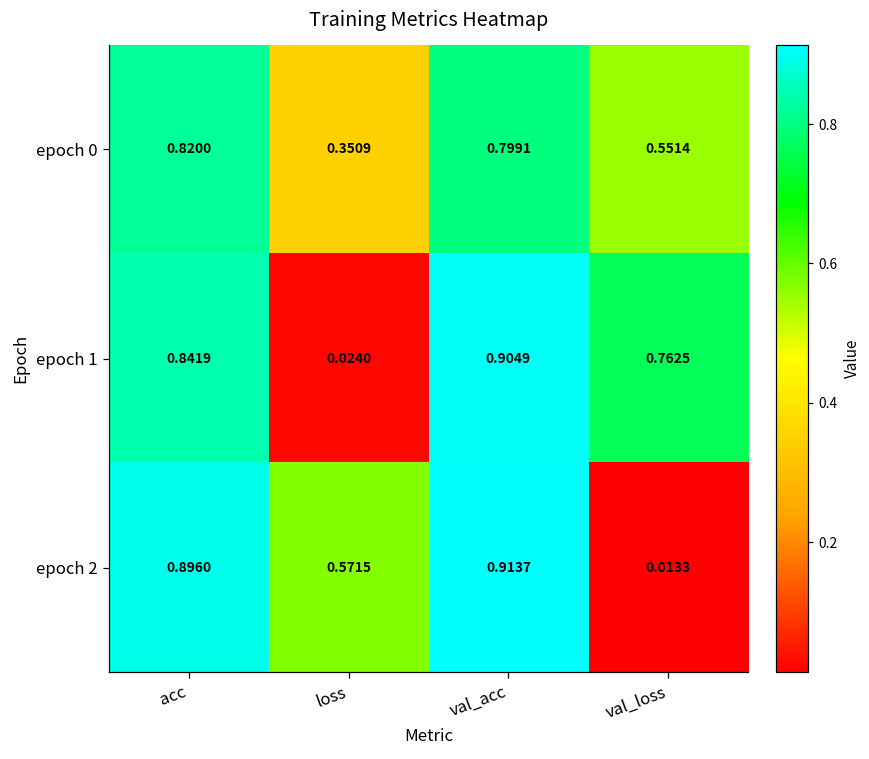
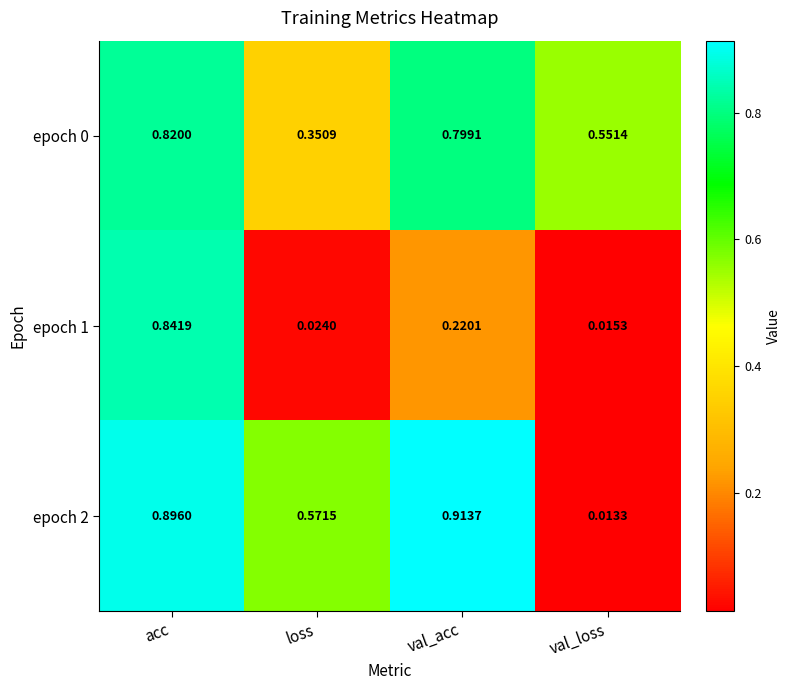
epoch 1, val_acc: 0.9049 -> 0.2201
epoch 1, val_loss: 0.7625 -> 0.0153
